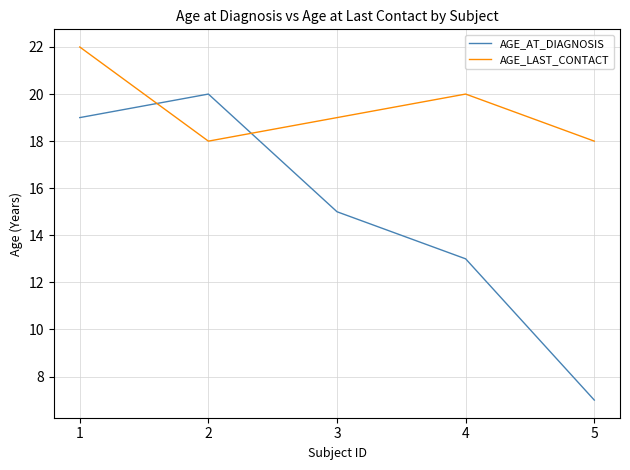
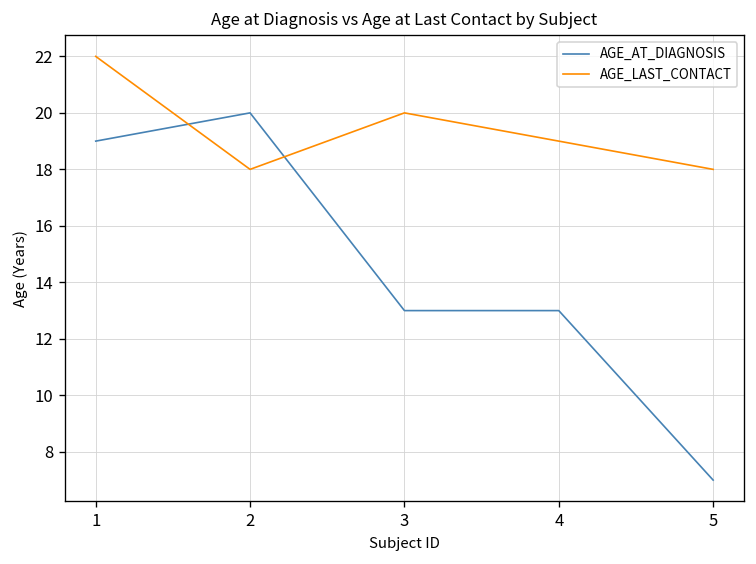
AGE_AT_DIAGNOSIS, 3: 15 -> 13
AGE_LAST_CONTACT, 3: 19 -> 20
AGE_LAST_CONTACT, 4: 20 -> 19
